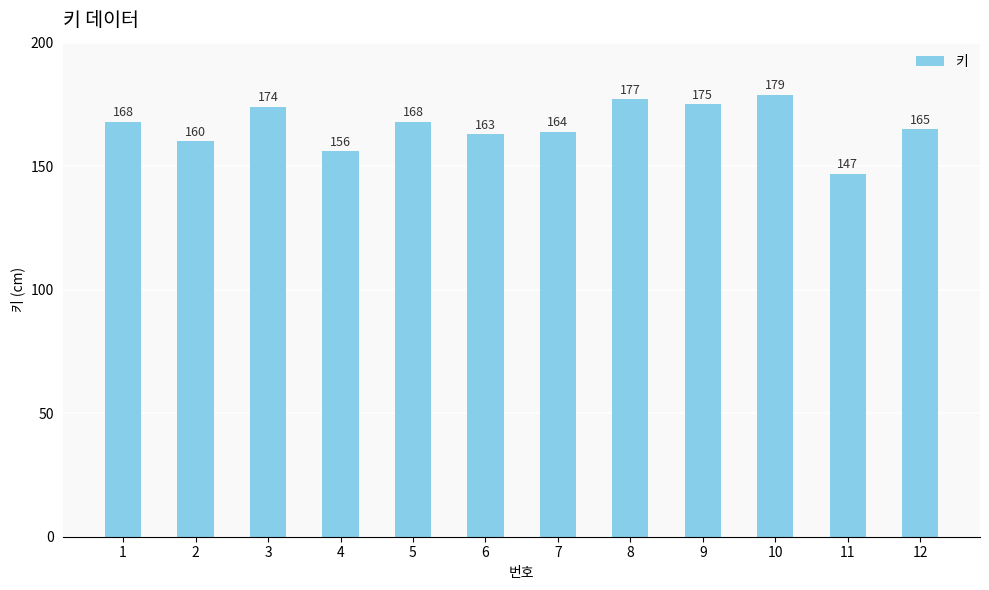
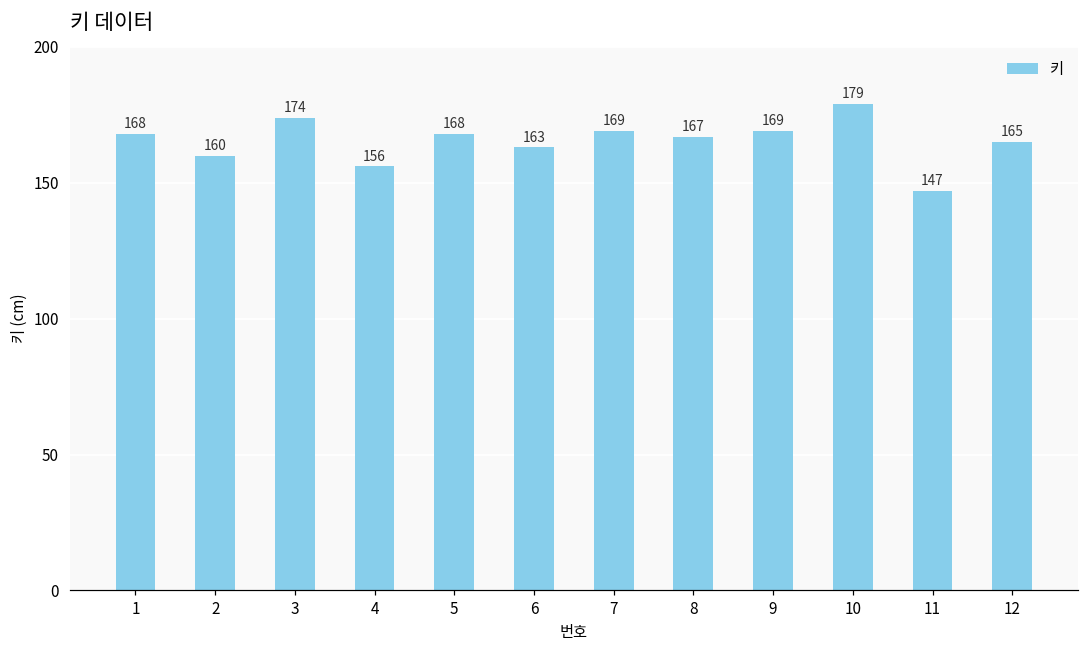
7: 164 -> 169
8: 177 -> 167
9: 175 -> 169
